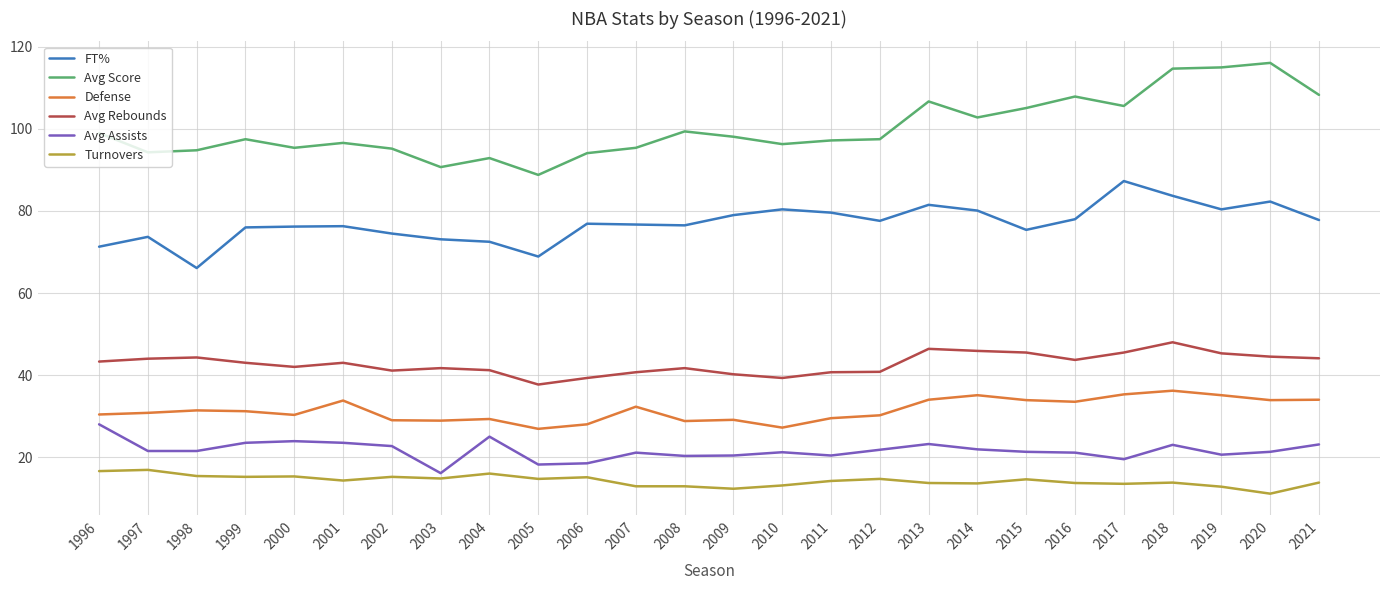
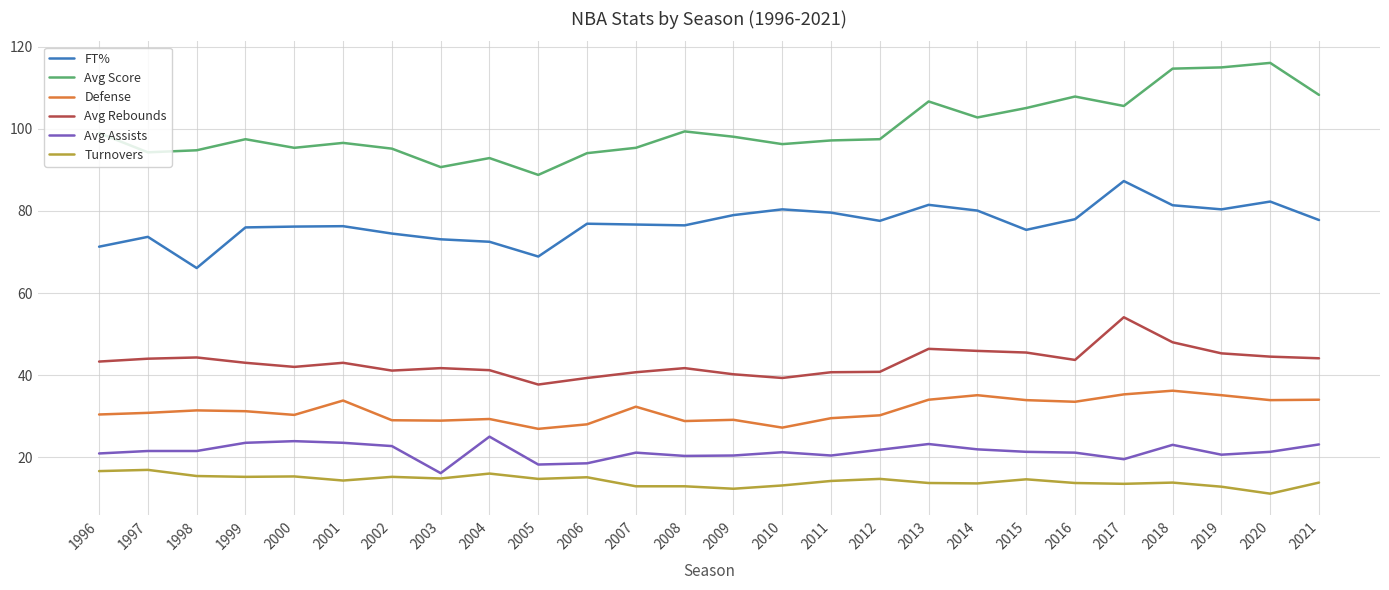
Avg Assists, 1996: 28 -> 21
Avg Rebounds, 2017: 46 -> 54
FT%, 2018: 84 -> 81
